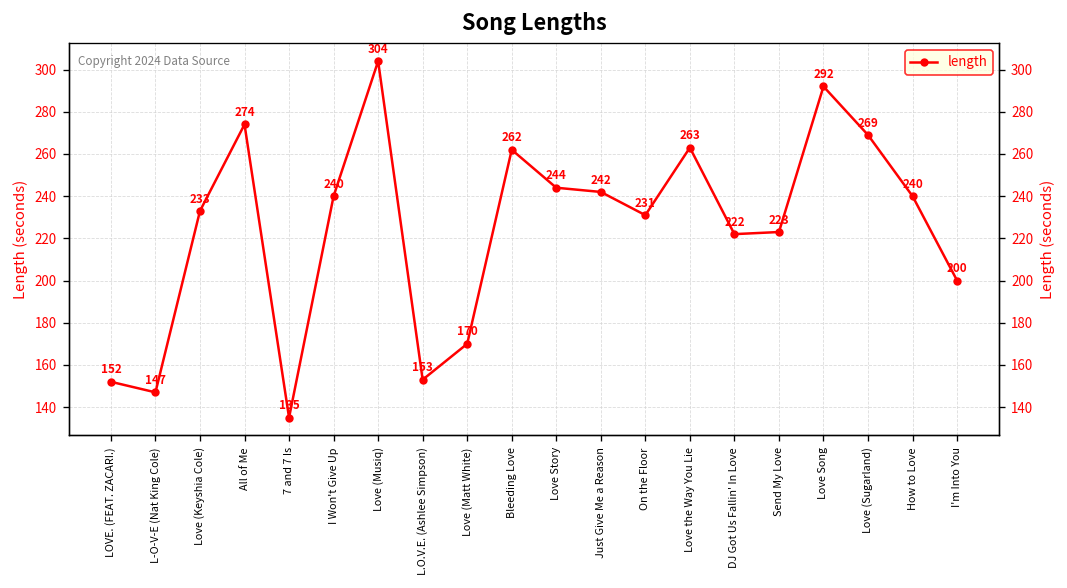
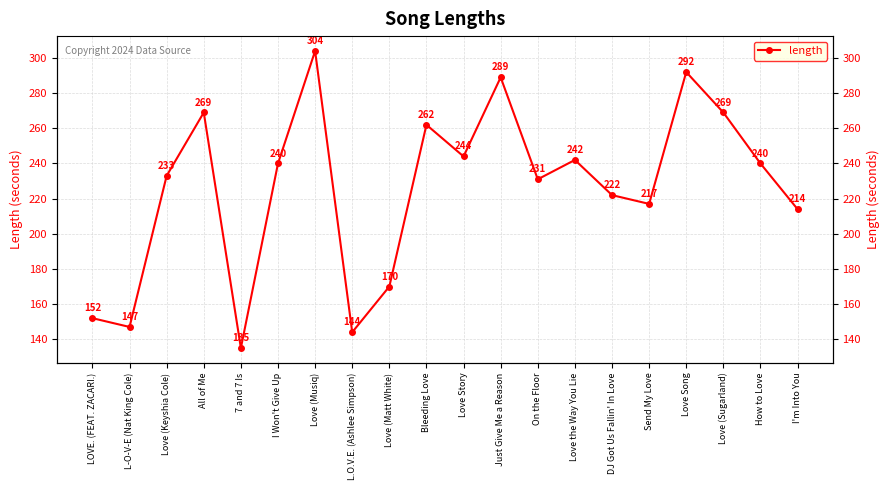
All of Me: 274 -> 269
L.O.V.E. (Ashlee Simpson): 153 -> 144
Just Give Me a Reason: 242 -> 289
Love the Way You Lie: 263 -> 242
Send My Love: 223 -> 217
I'm Into You: 200 -> 214
